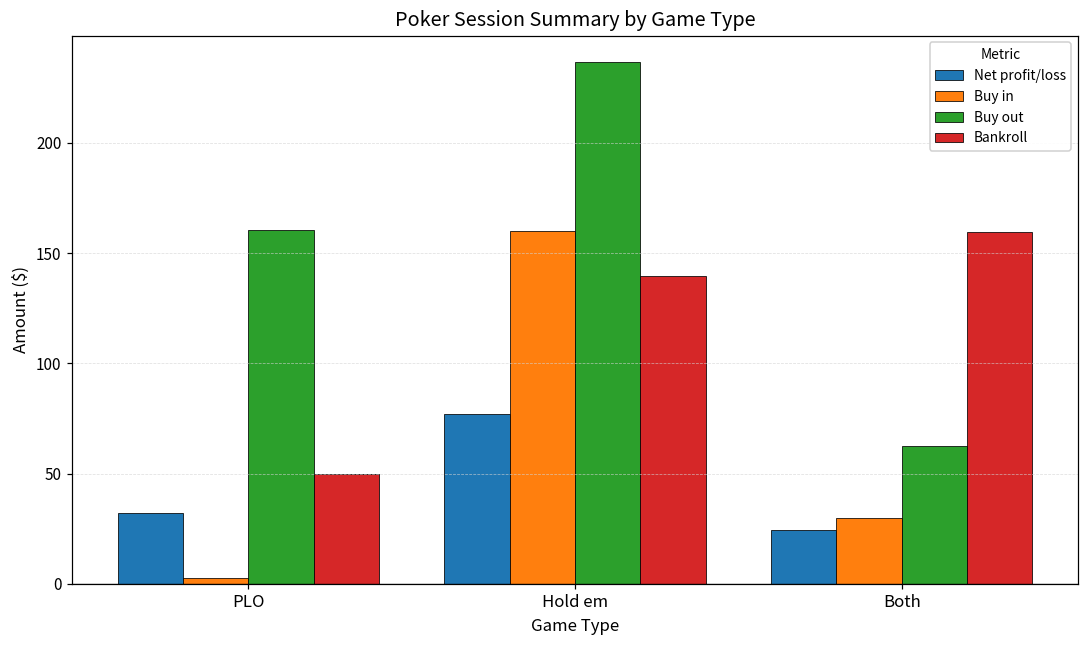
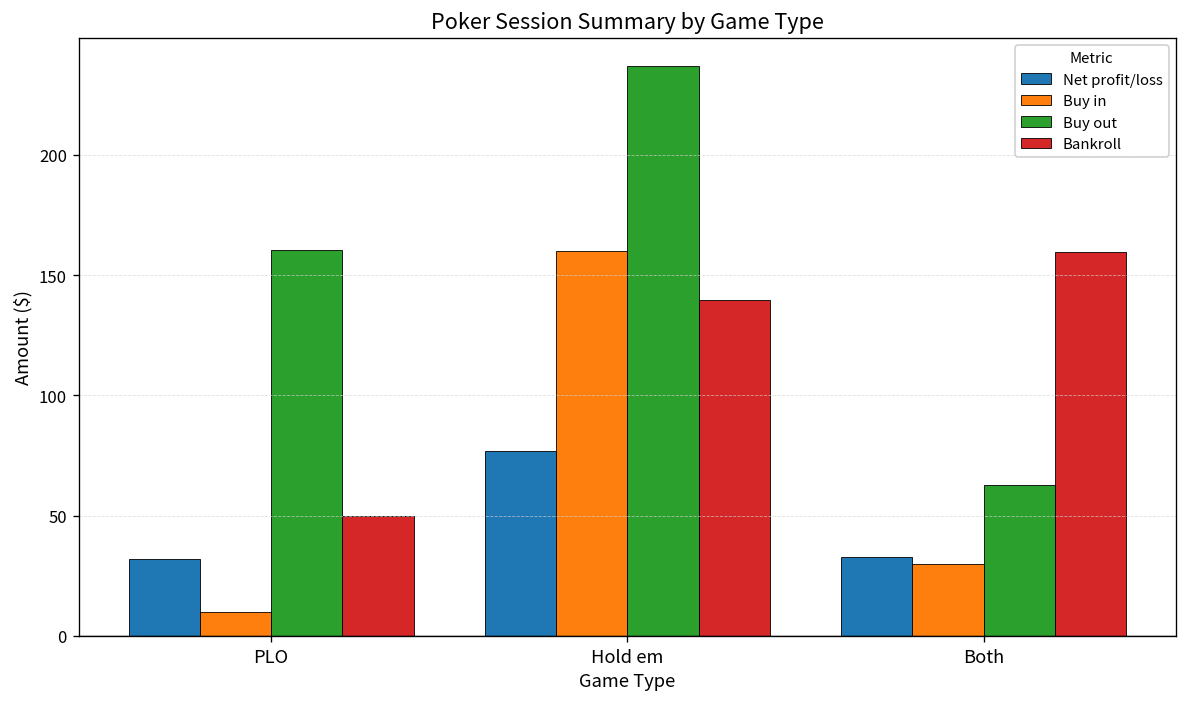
Buy in, PLO: 3 -> 10
Net profit/loss, Both: 24 -> 33
